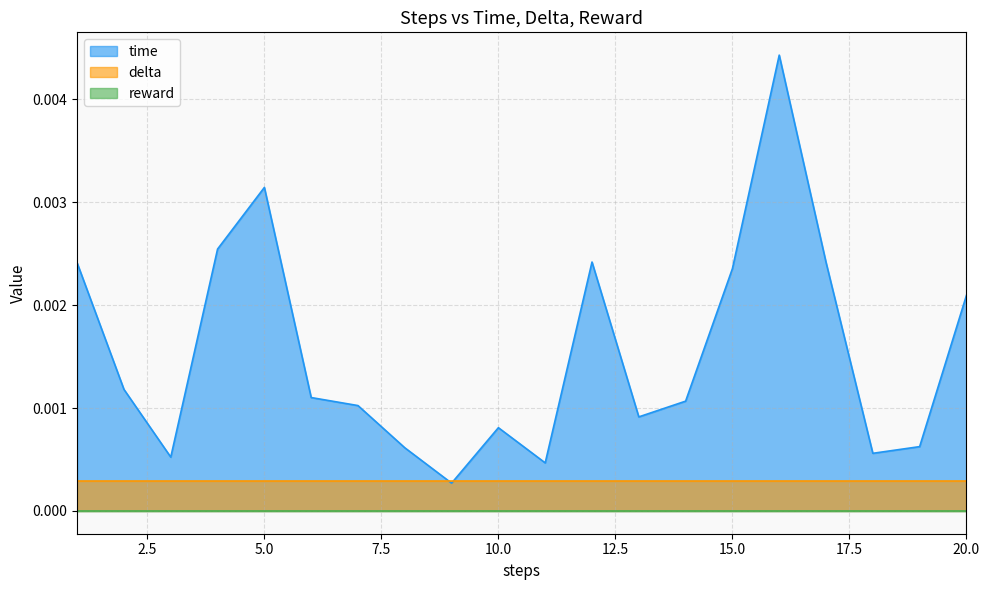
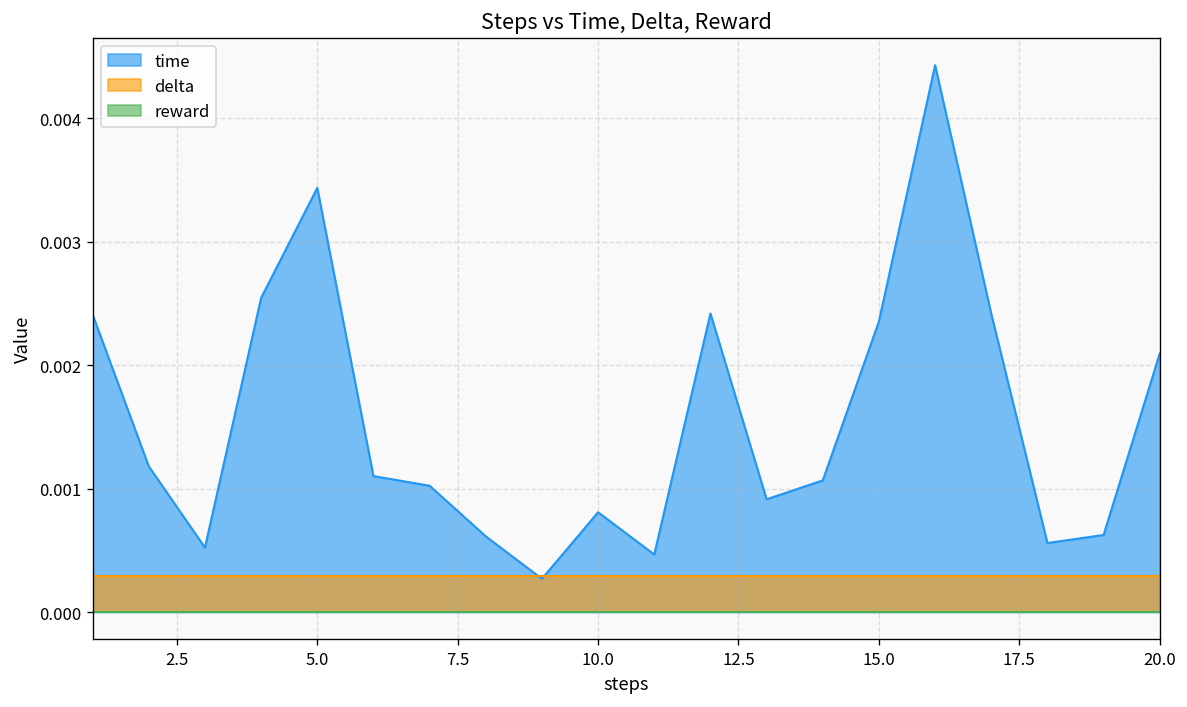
time, 5.0: 0.00314 -> 0.00344
